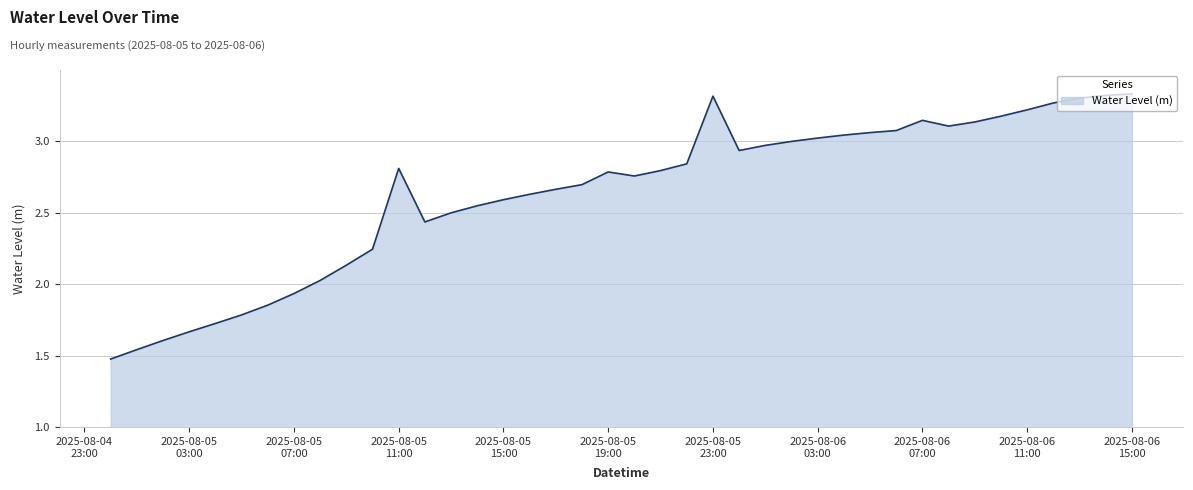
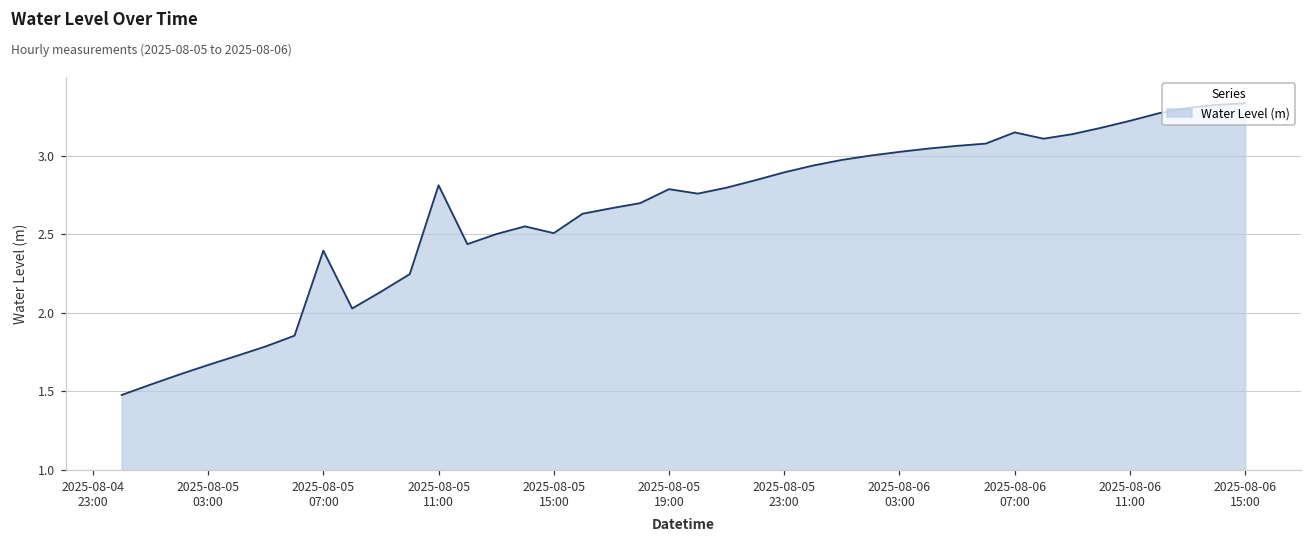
2025-08-05 07:00: 1.94 -> 2.40
2025-08-05 15:00: 2.59 -> 2.51
2025-08-05 23:00: 3.32 -> 2.89
